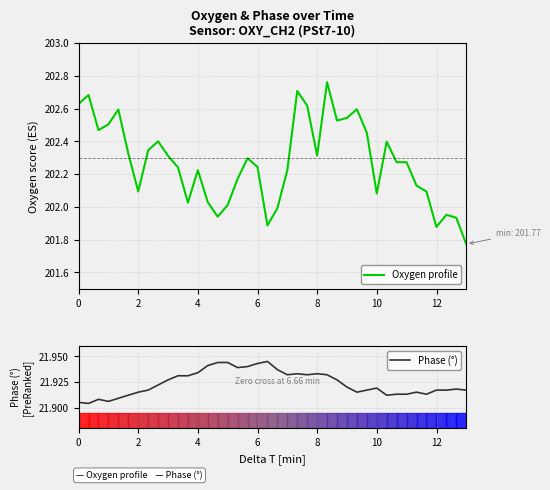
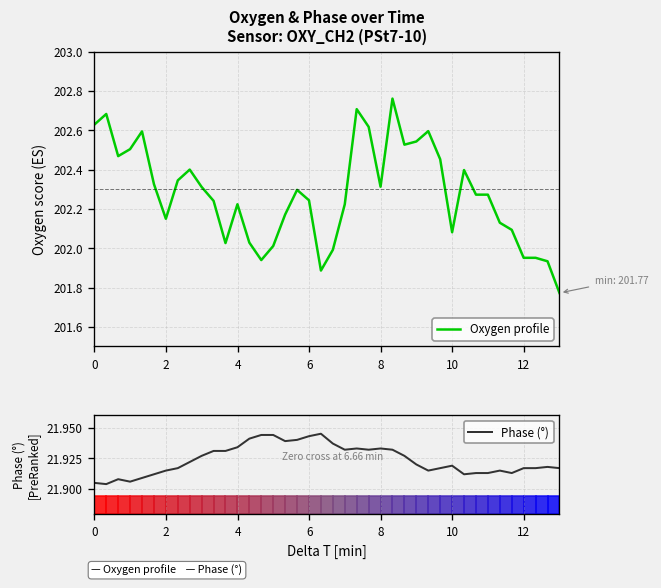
Oxygen & Phase over Time Sensor: OXY_CH2 (PSt7-10), 2: 202.09 -> 202.15
Oxygen & Phase over Time Sensor: OXY_CH2 (PSt7-10), 12: 201.88 -> 201.95
